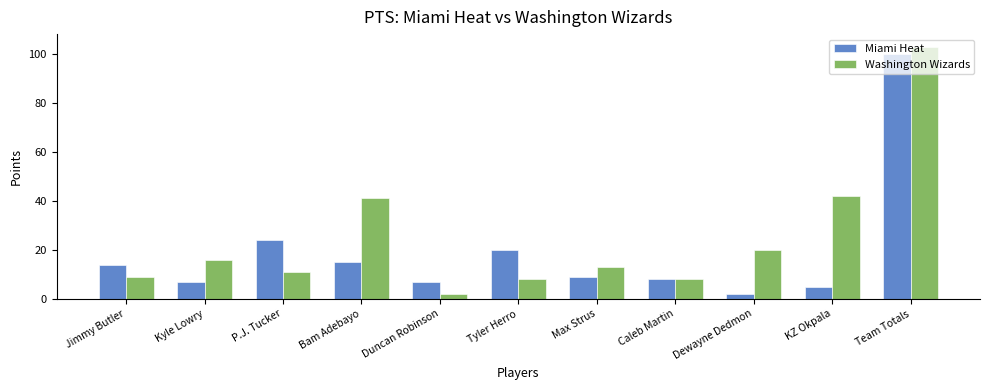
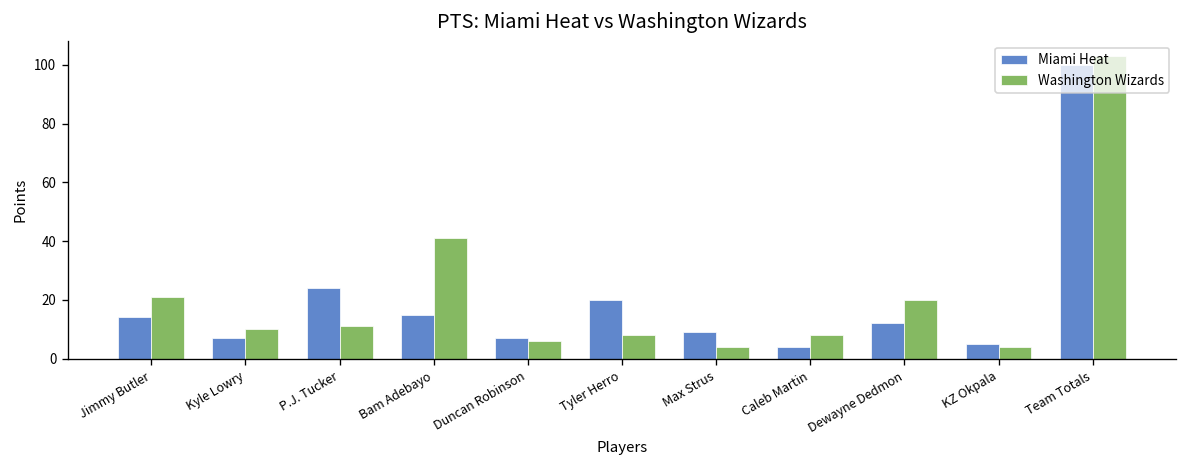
Washington Wizards, Jimmy Butler: 9 -> 21
Washington Wizards, Kyle Lowry: 16 -> 10
Washington Wizards, Duncan Robinson: 2 -> 6
Washington Wizards, Max Strus: 13 -> 4
Miami Heat, Caleb Martin: 8 -> 4
Miami Heat, Dewayne Dedmon: 2 -> 12
Washington Wizards, KZ Okpala: 42 -> 4
